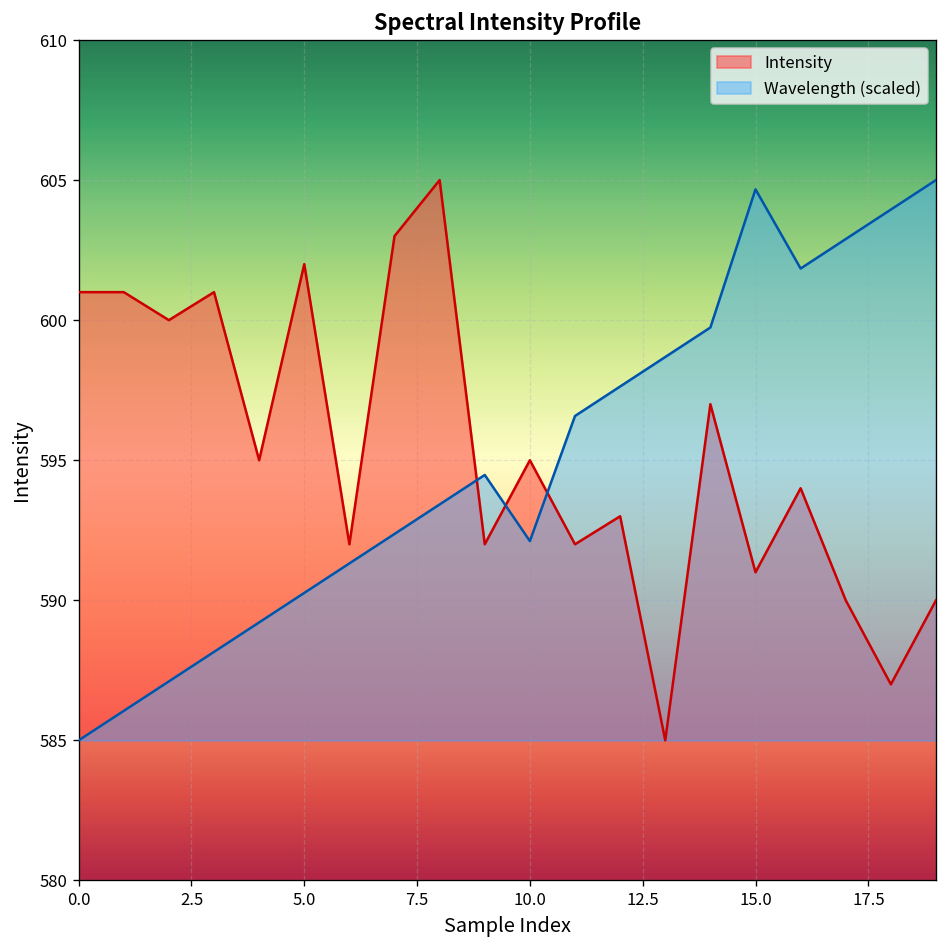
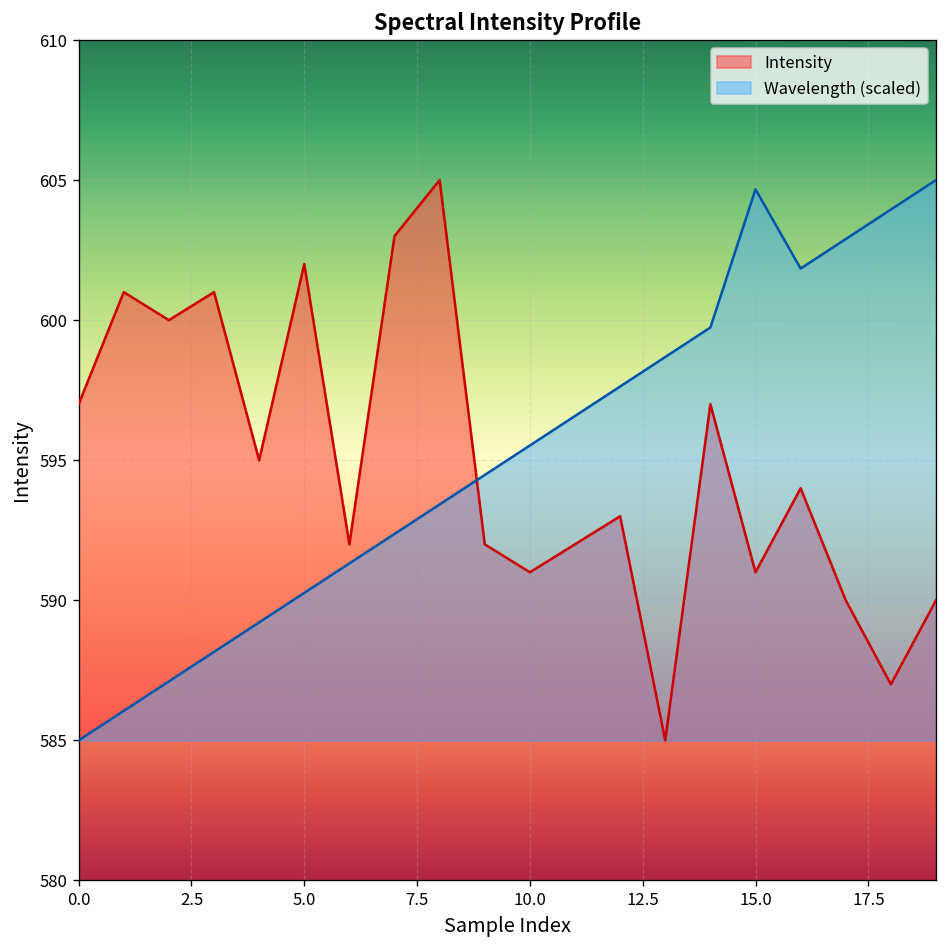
Intensity, 0.0: 601 -> 597
Intensity, 10.0: 595 -> 591
Wavelength (scaled), 10.0: 592.1 -> 595.5
